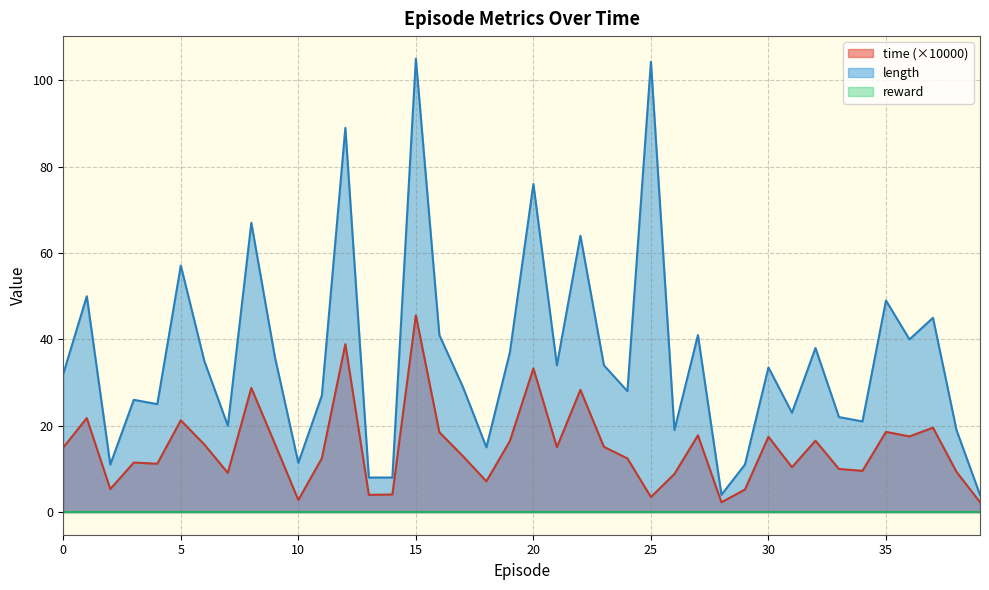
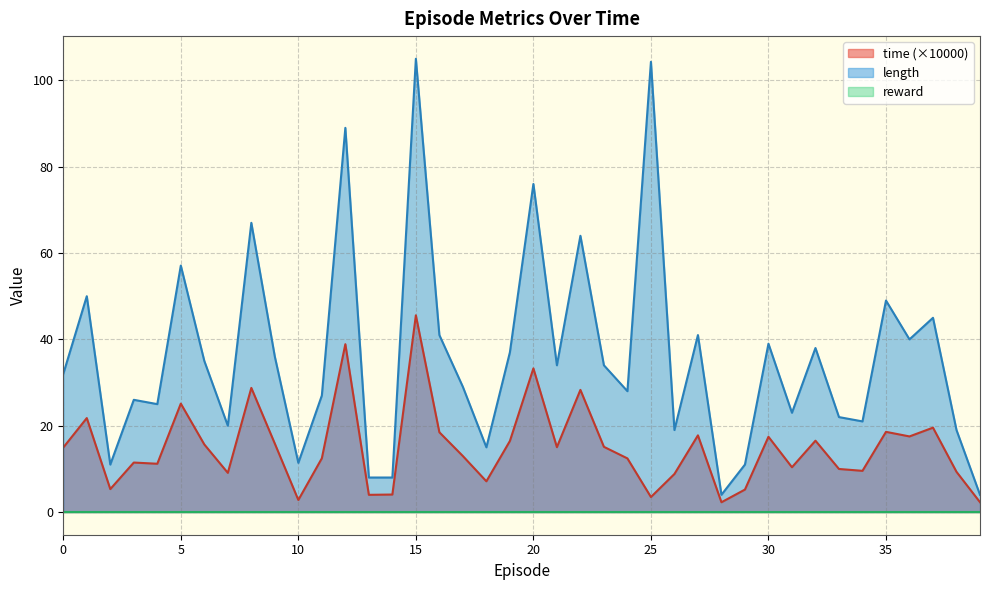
time (×10000), 5: 21 -> 25
length, 30: 34 -> 39
